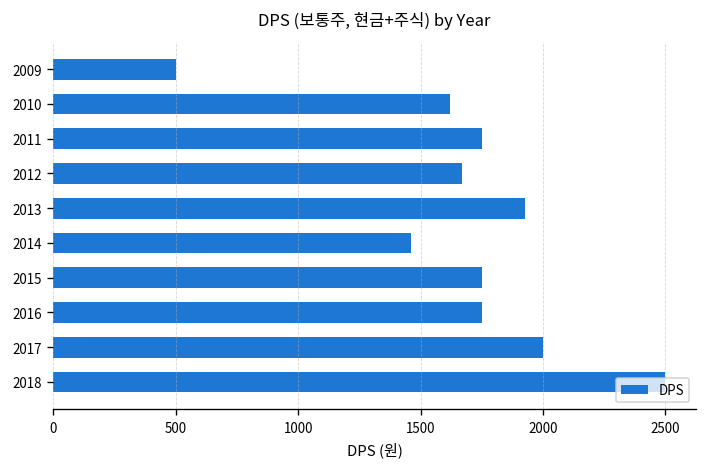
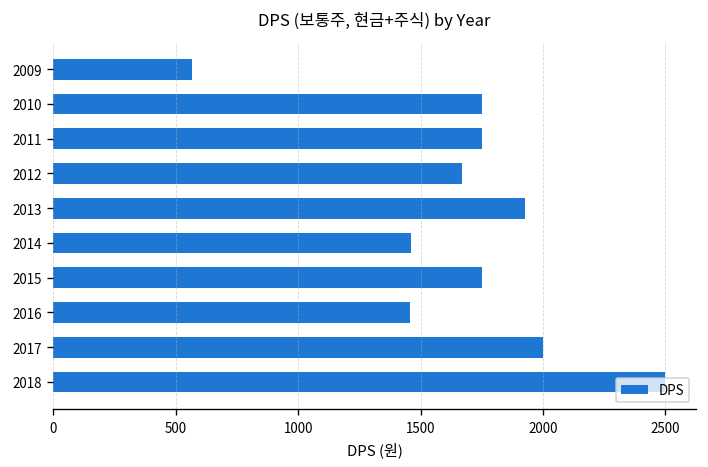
2009: 500 -> 570
2010: 1620 -> 1750
2016: 1750 -> 1460
